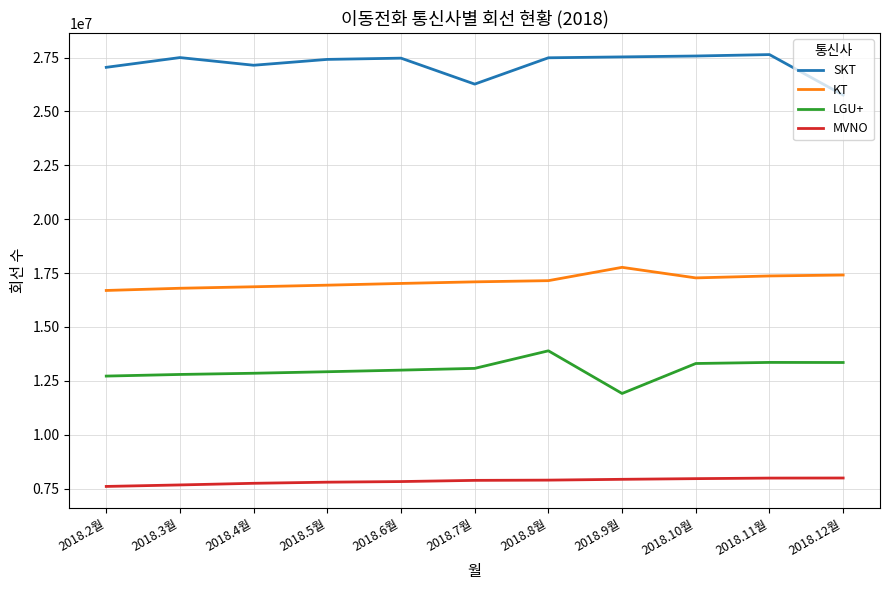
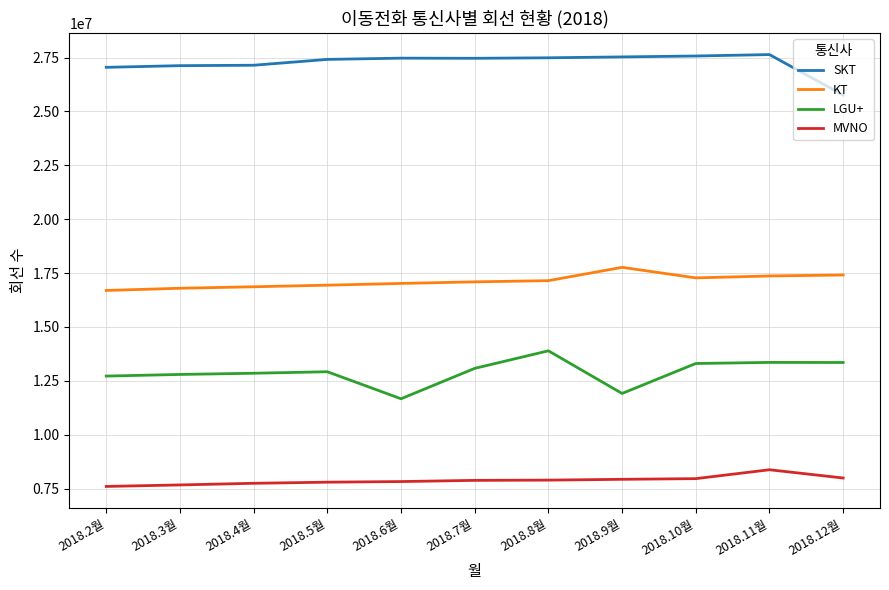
SKT, 2018.3월: 27500000 -> 27100000
LGU+, 2018.6월: 13000000 -> 11700000
SKT, 2018.7월: 26300000 -> 27500000
MVNO, 2018.11월: 8000000 -> 8400000
